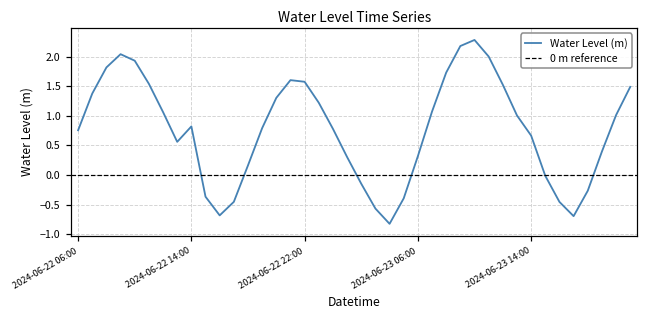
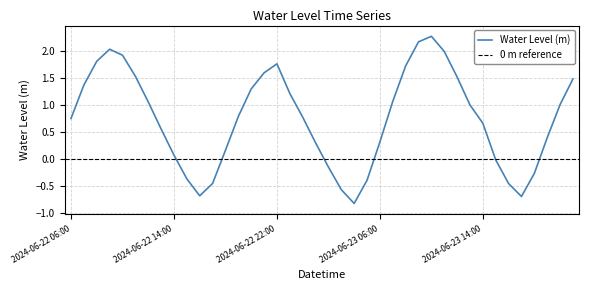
2024-06-22 14:00: 0.8 -> 0.1
2024-06-22 22:00: 1.6 -> 1.8
